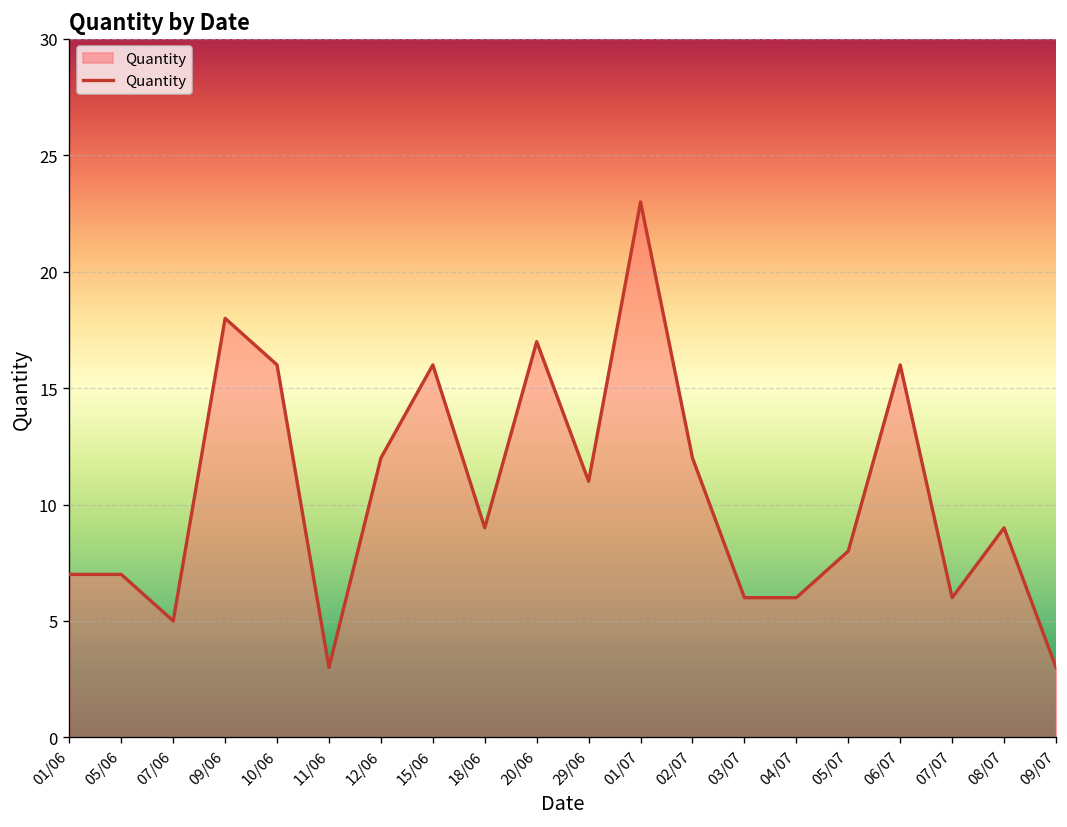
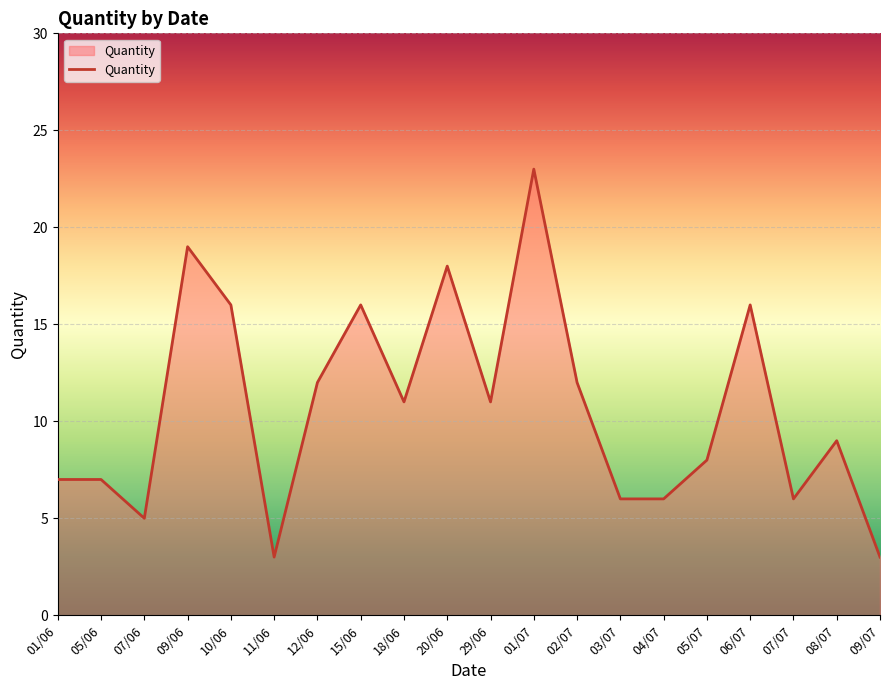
09/06: 18 -> 19
18/06: 9 -> 11
20/06: 17 -> 18
